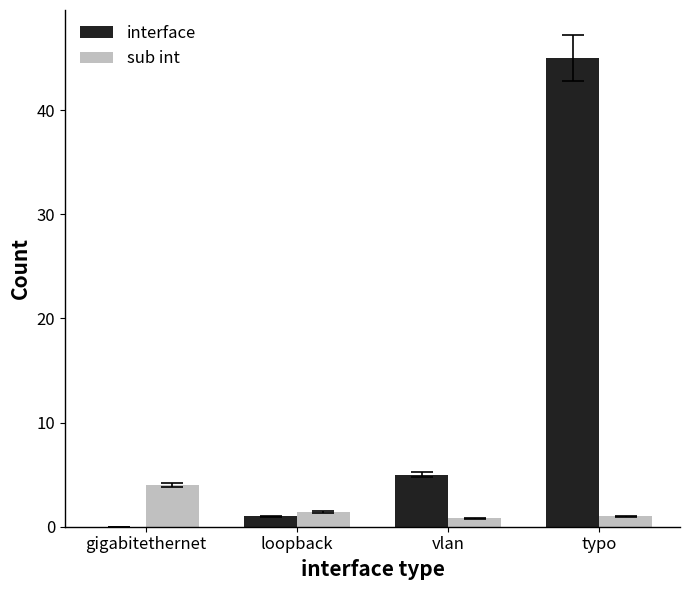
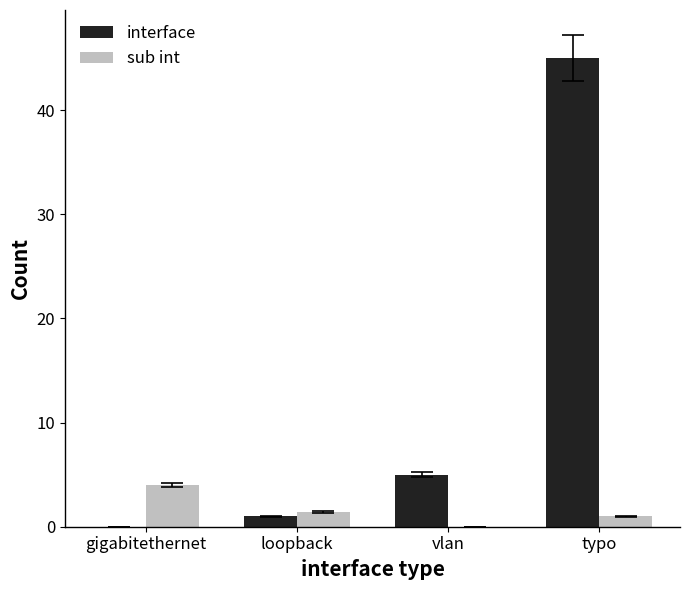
sub int, vlan: 0.8 -> 0.0
